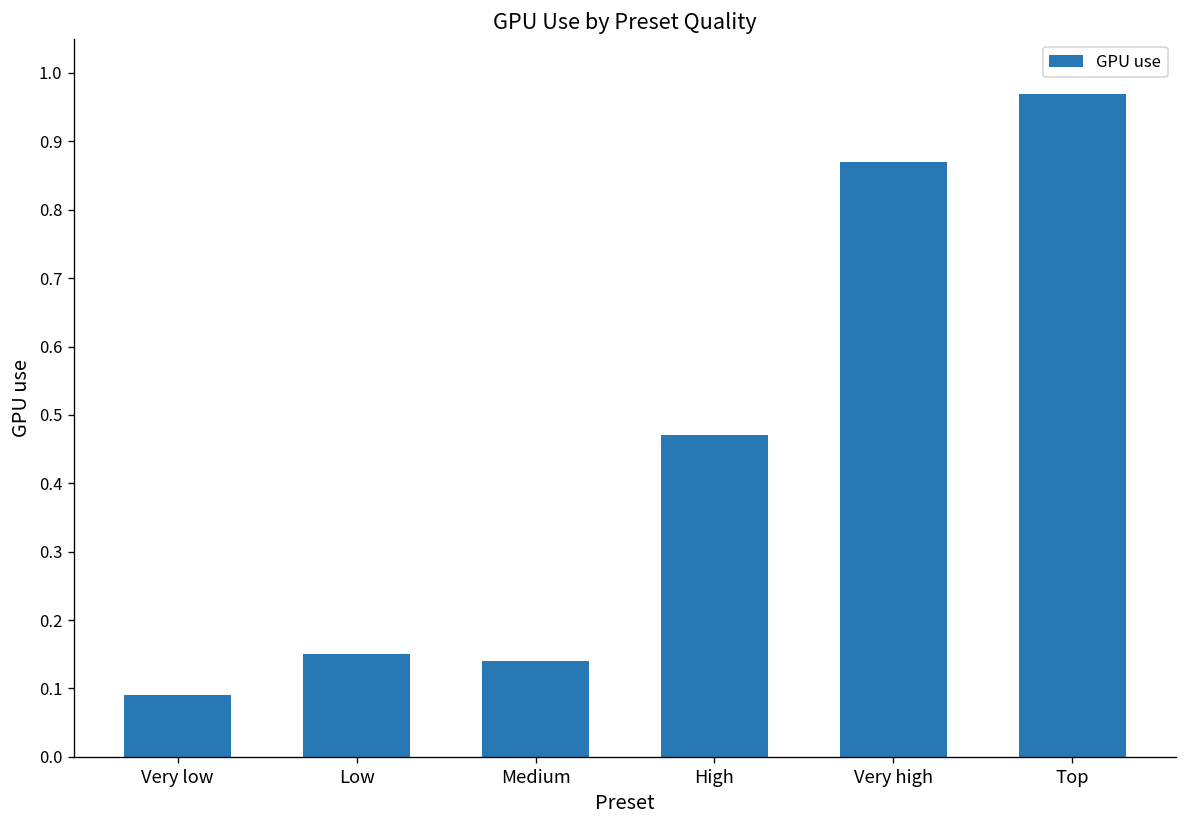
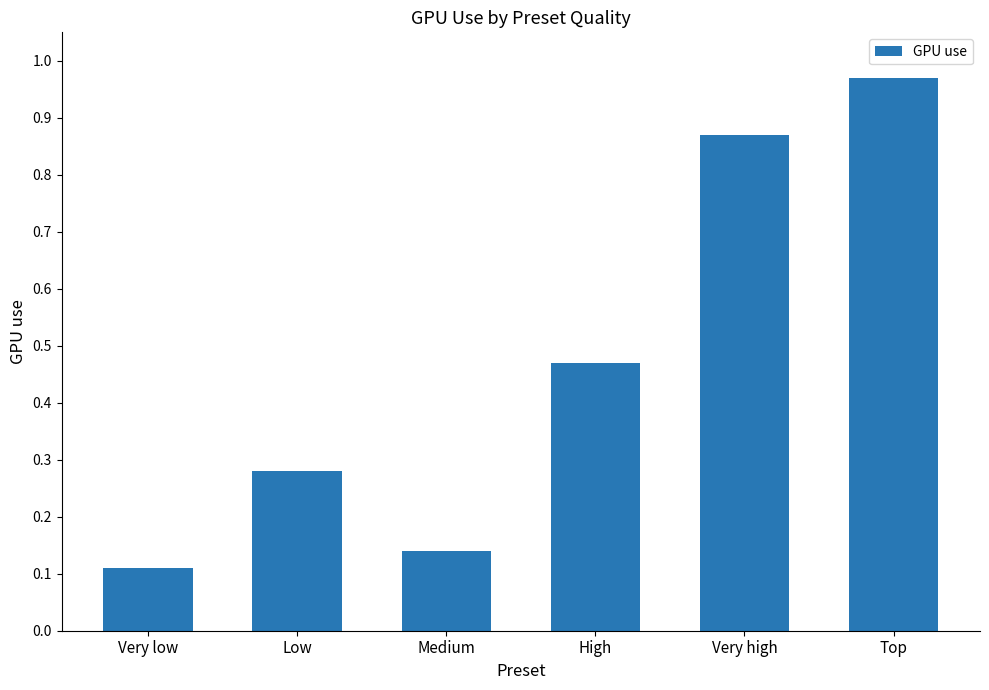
Very low: 0.09 -> 0.11
Low: 0.15 -> 0.28
